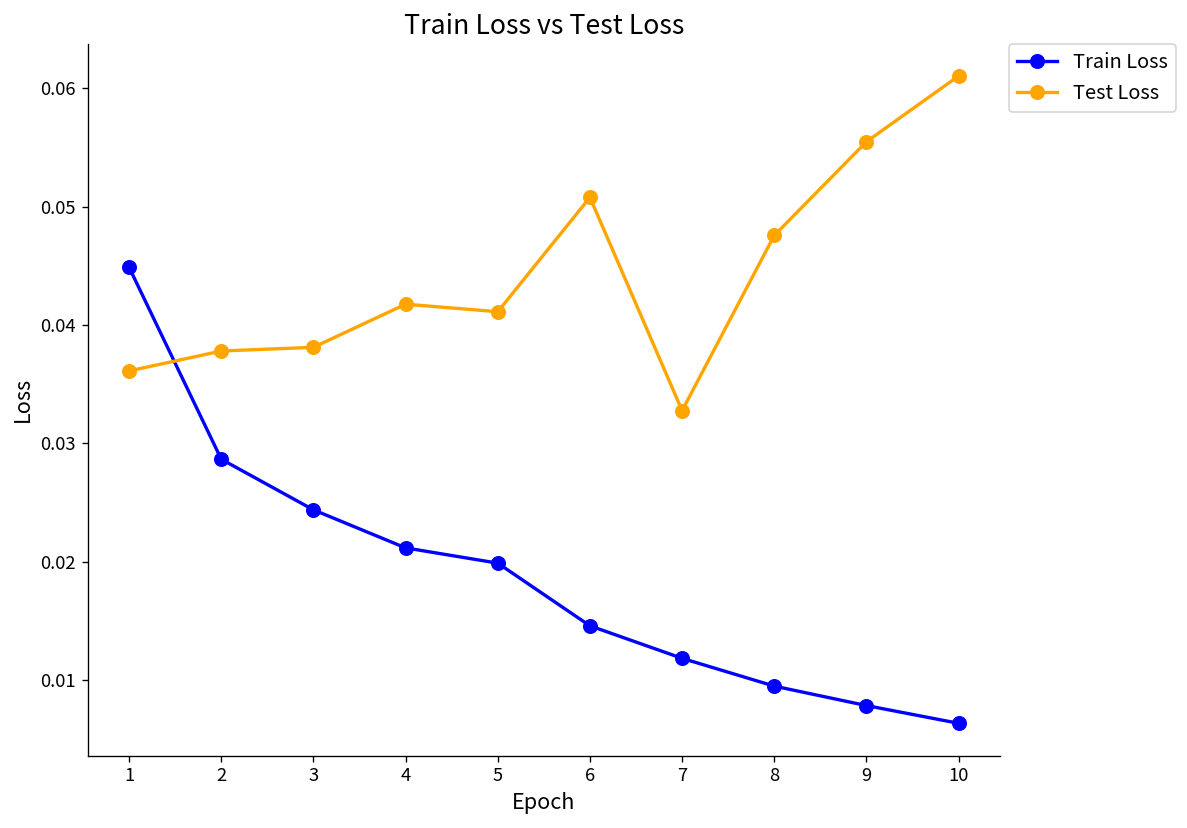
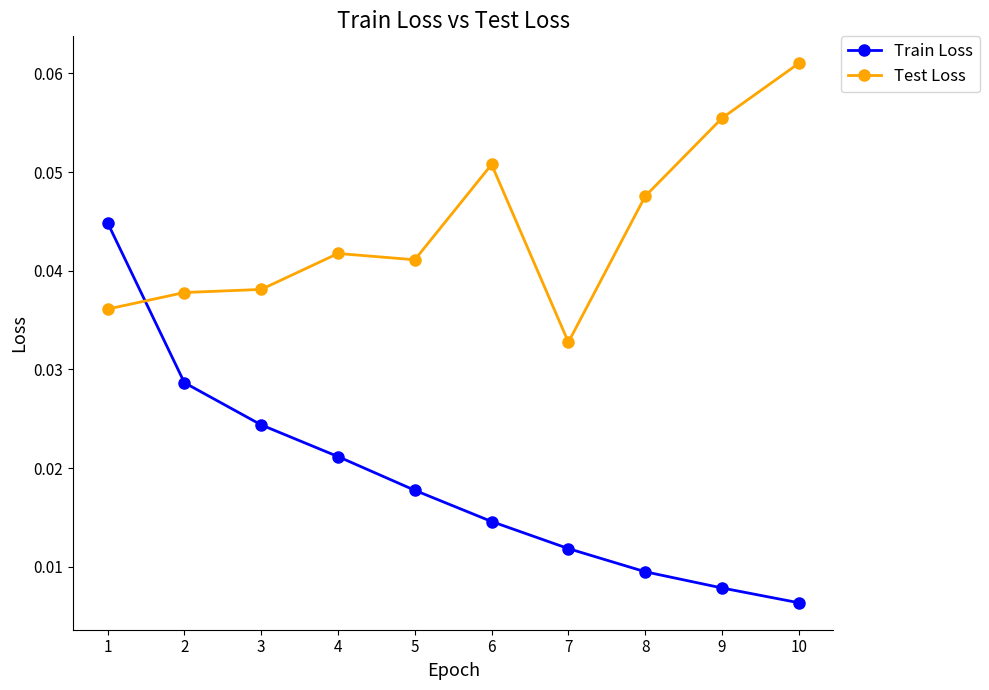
Train Loss, 5: 0.020 -> 0.018
